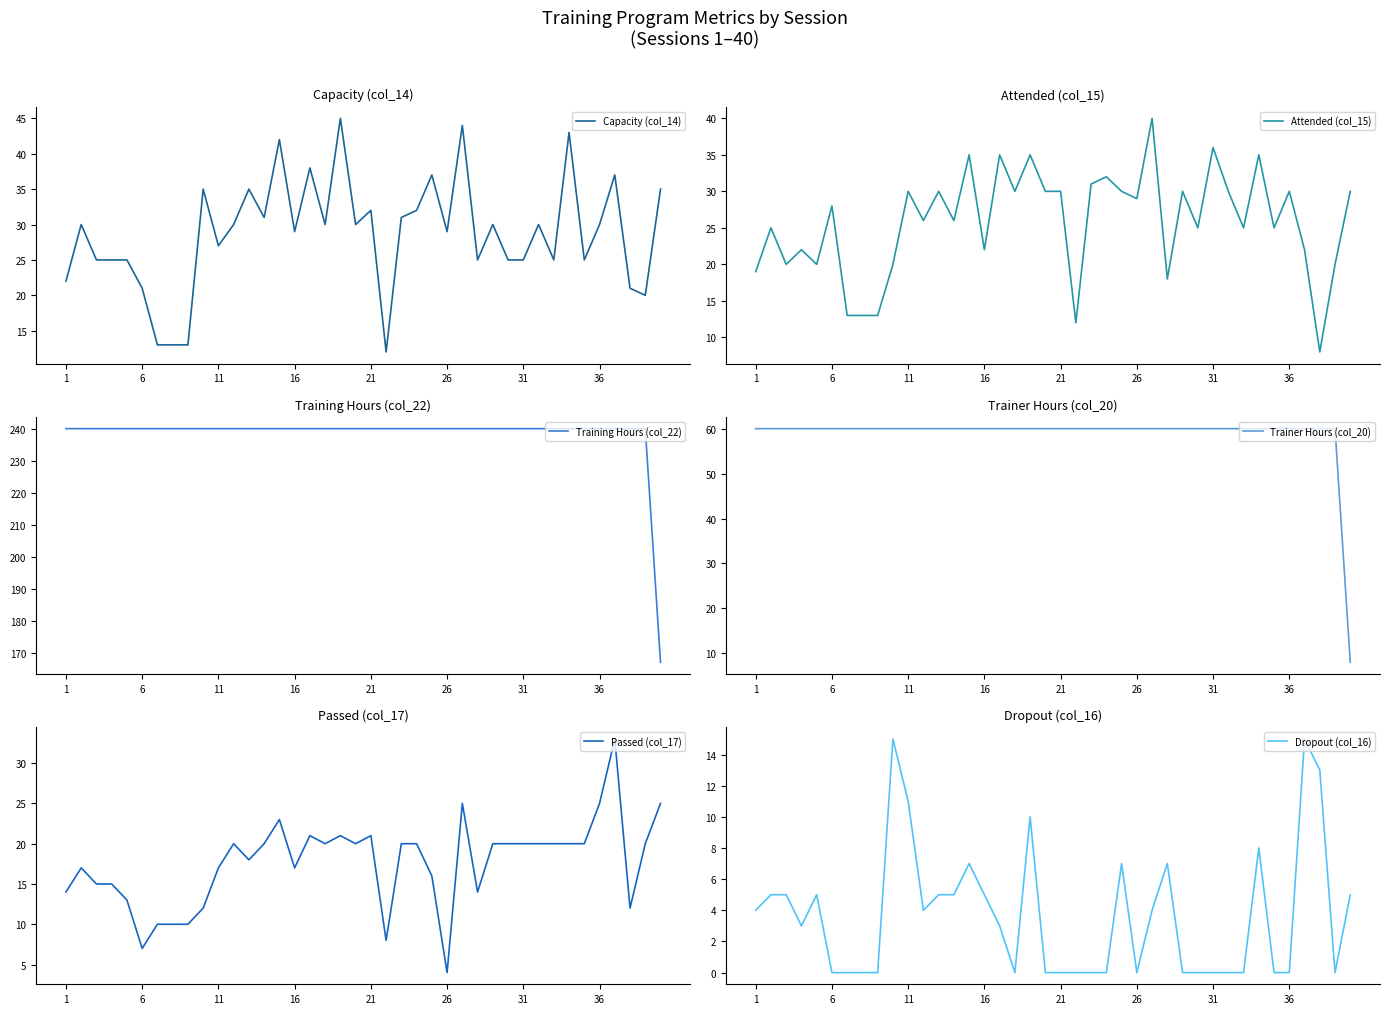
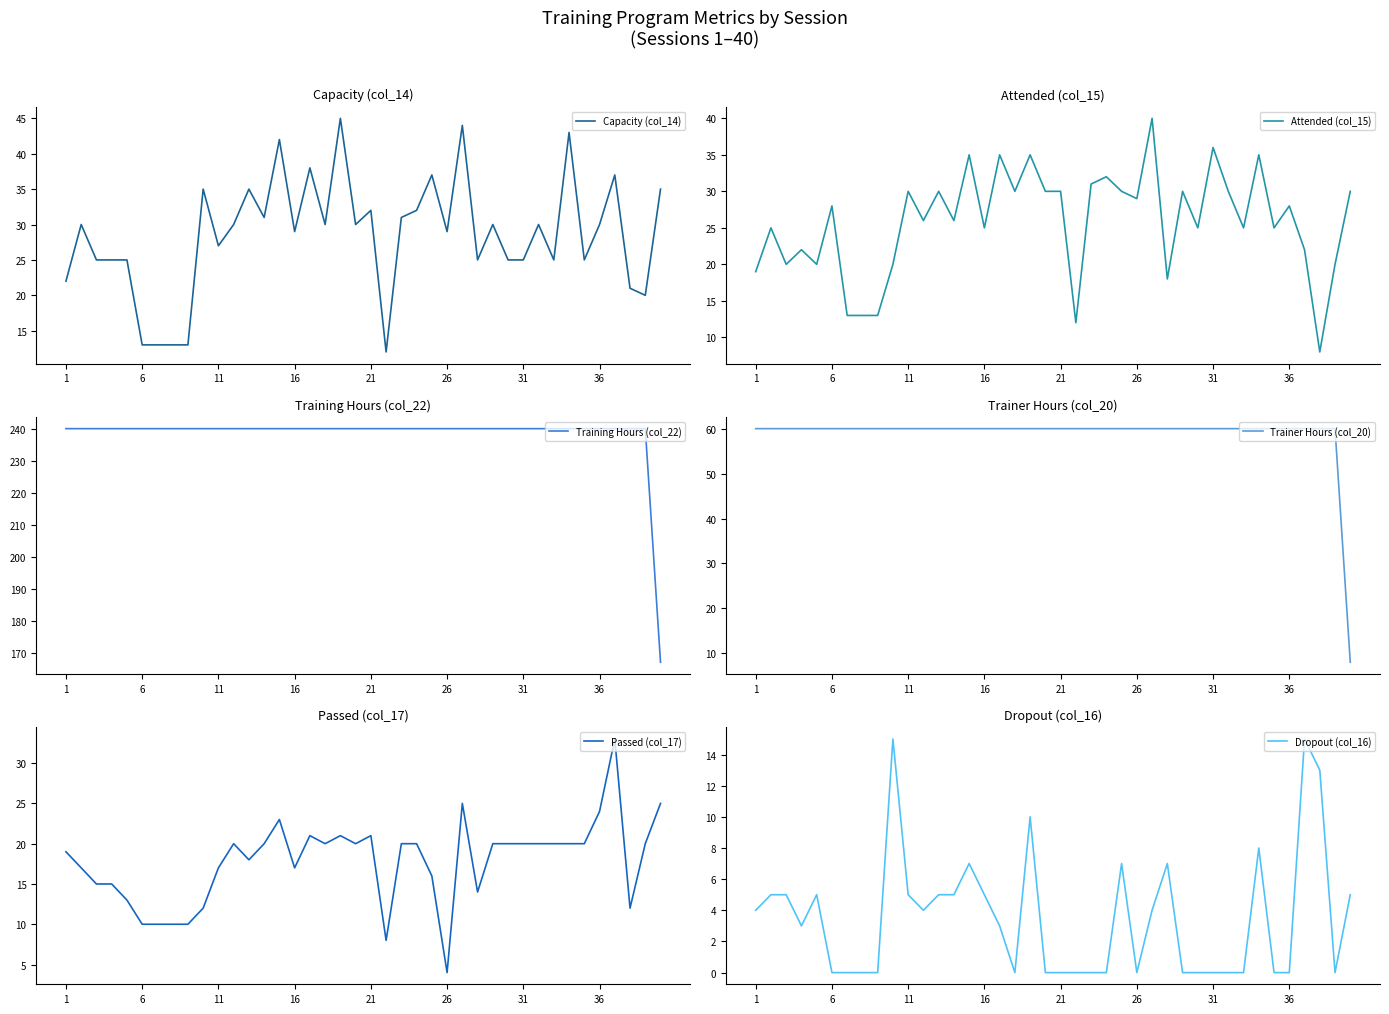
Capacity (col_14), 6: 21 -> 13
Attended (col_15), 16: 22 -> 25
Attended (col_15), 36: 30 -> 28
Passed (col_17), 1: 14 -> 19
Passed (col_17), 6: 7 -> 10
Passed (col_17), 36: 25 -> 24
Dropout (col_16), 11: 11 -> 5
